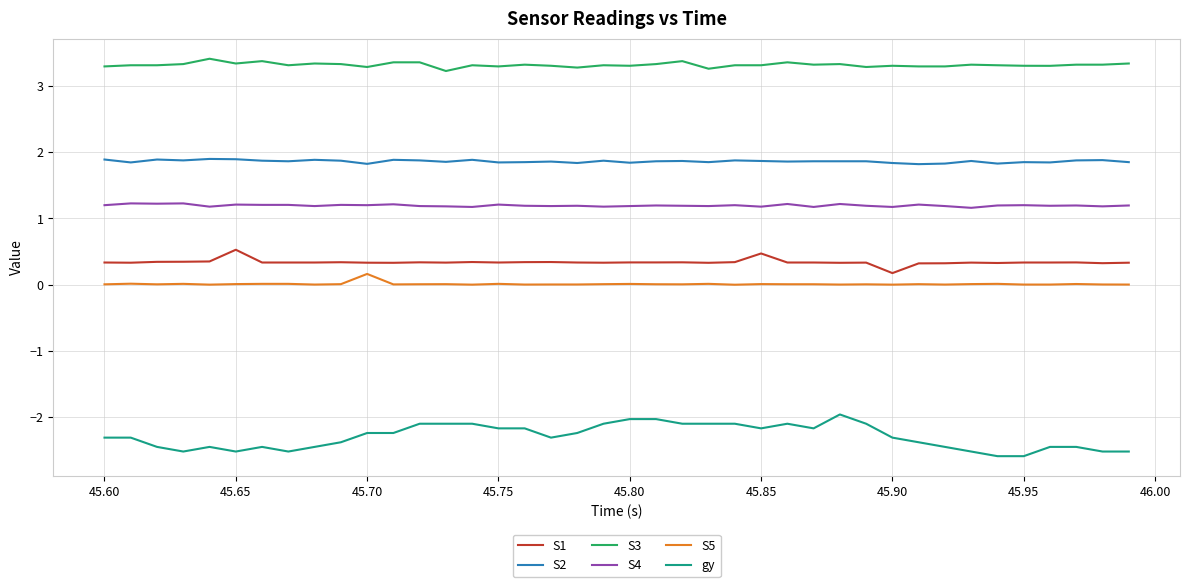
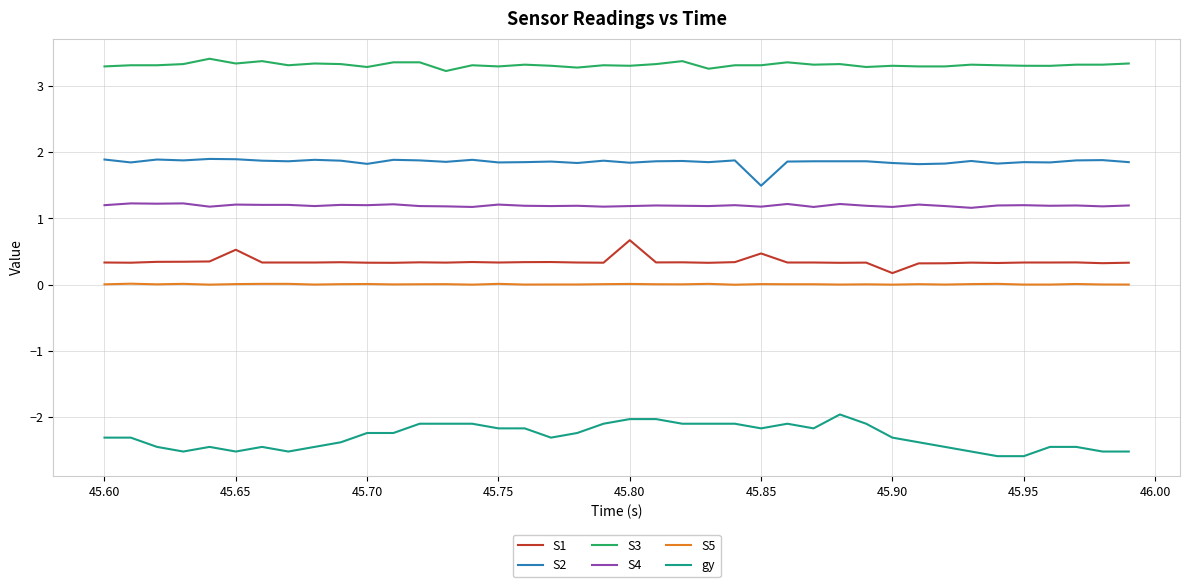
S5, 45.70: 0.2 -> 0.0
S1, 45.80: 0.3 -> 0.7
S2, 45.85: 1.9 -> 1.5
